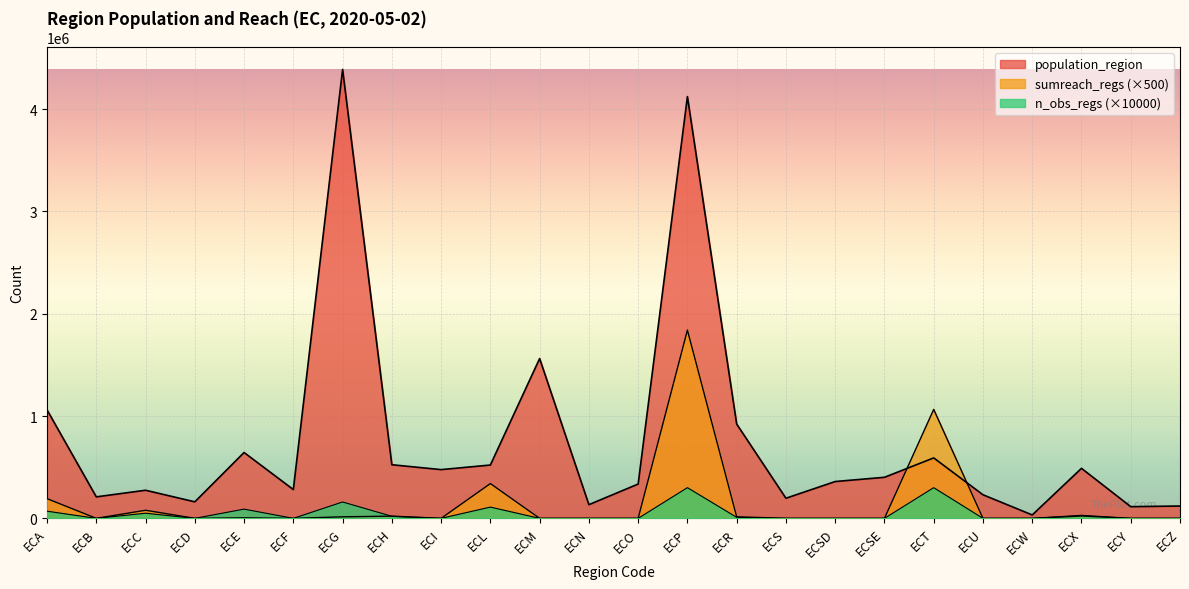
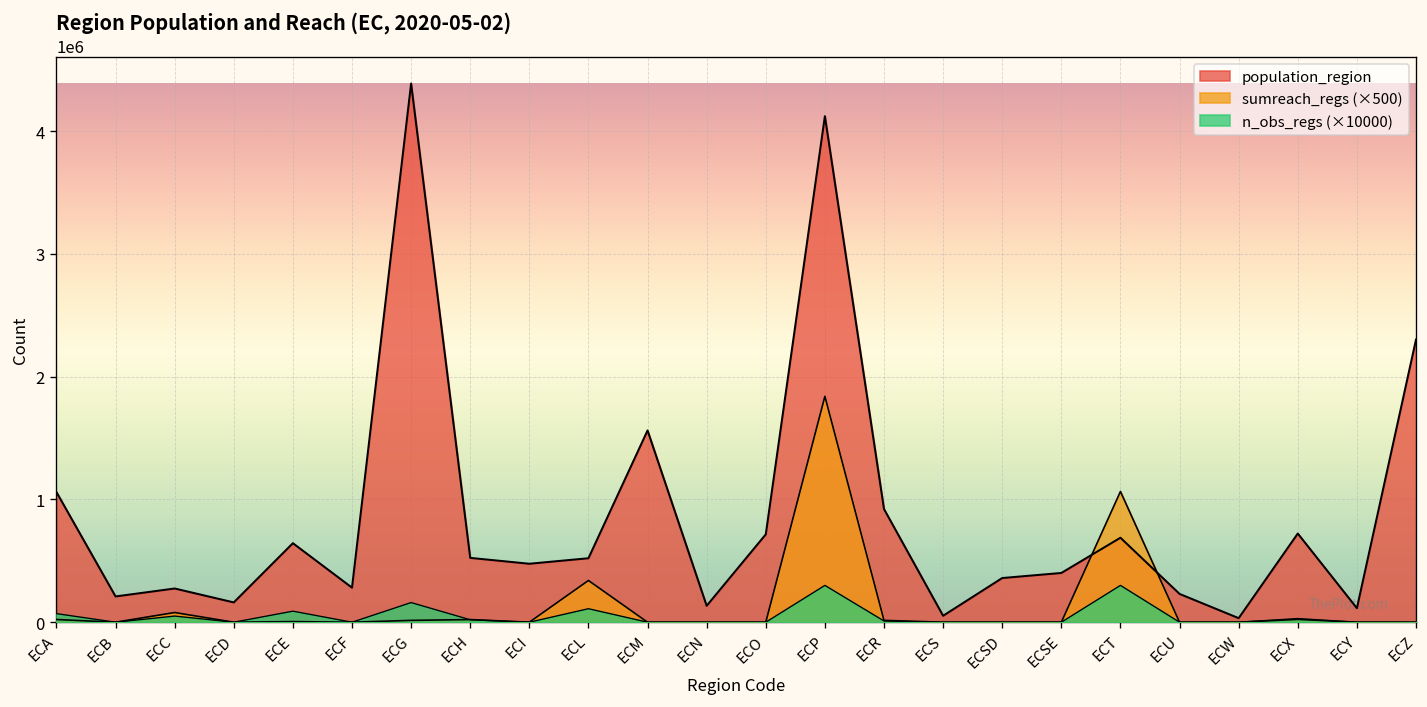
sumreach_regs (×500), ECA: 190000 -> 20000
population_region, ECO: 340000 -> 720000
population_region, ECS: 200000 -> 50000
population_region, ECT: 590000 -> 690000
population_region, ECX: 490000 -> 720000
population_region, ECZ: 120000 -> 2300000
